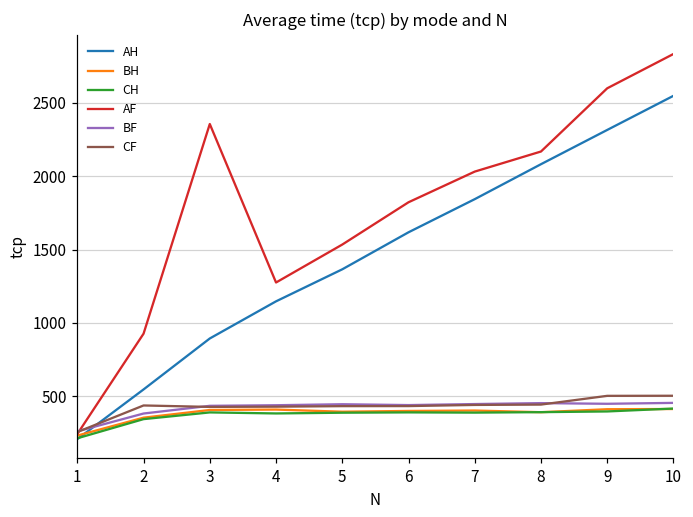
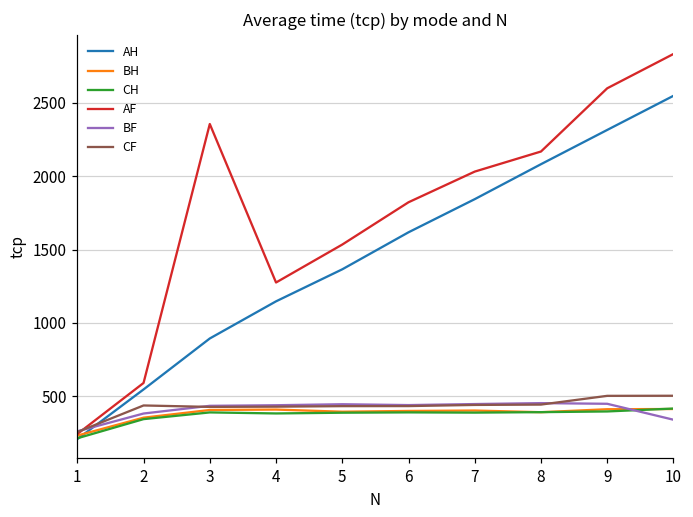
AF, 2: 930 -> 590
BF, 10: 450 -> 340
